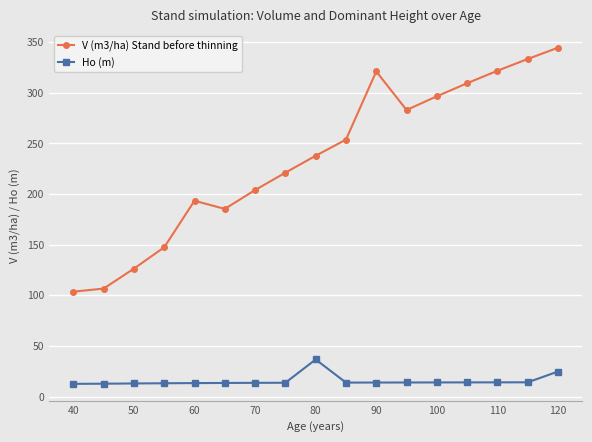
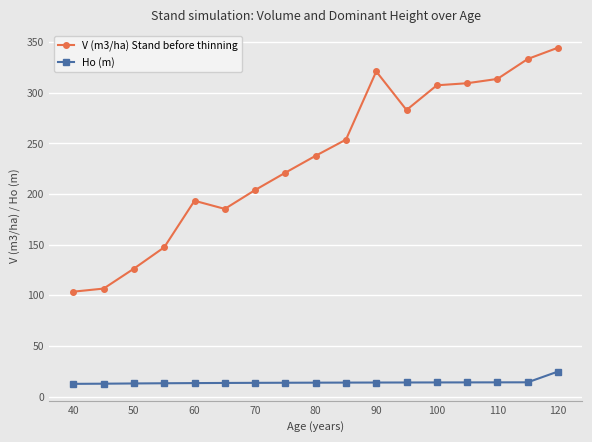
Ho (m), 80: 37 -> 14
V (m3/ha) Stand before thinning, 100: 296 -> 307
V (m3/ha) Stand before thinning, 110: 322 -> 314
